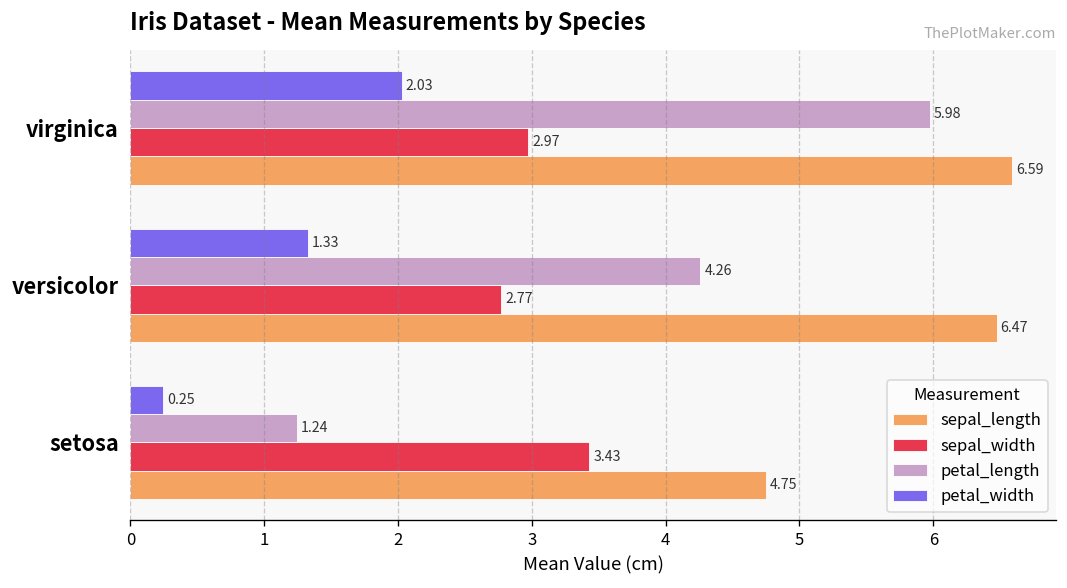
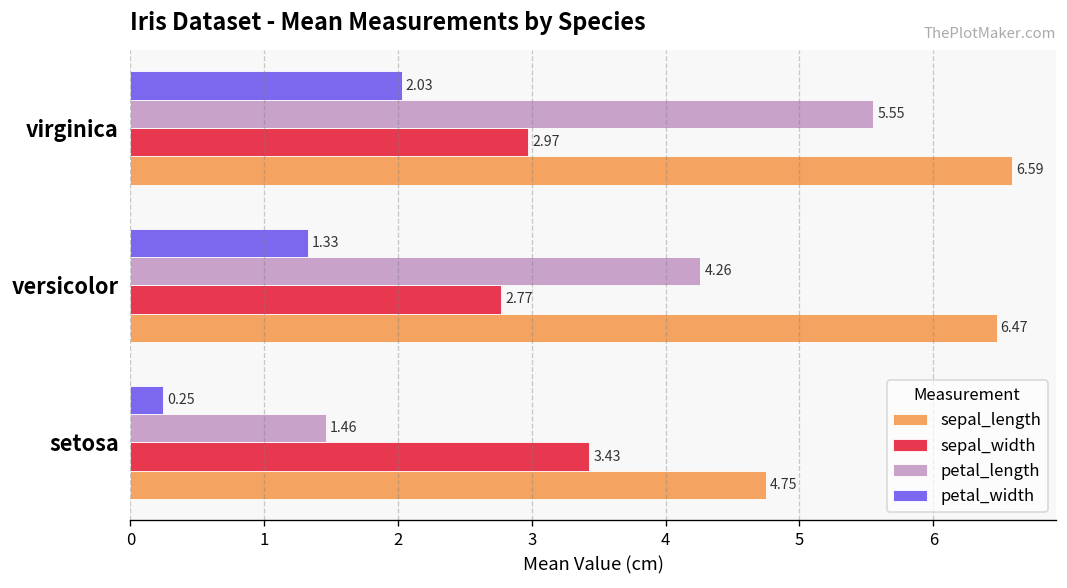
petal_length, virginica: 5.98 -> 5.55
petal_length, setosa: 1.24 -> 1.46
